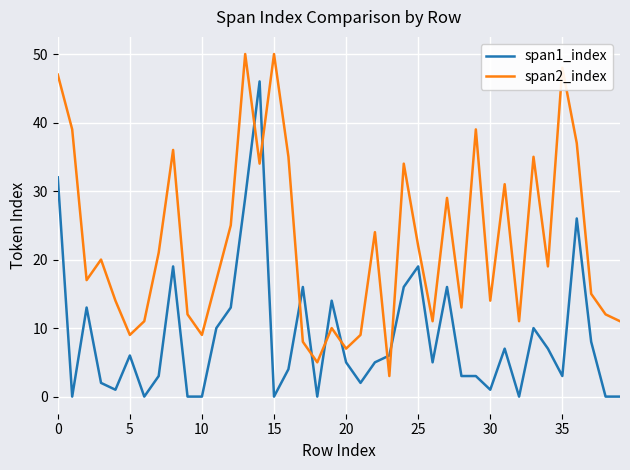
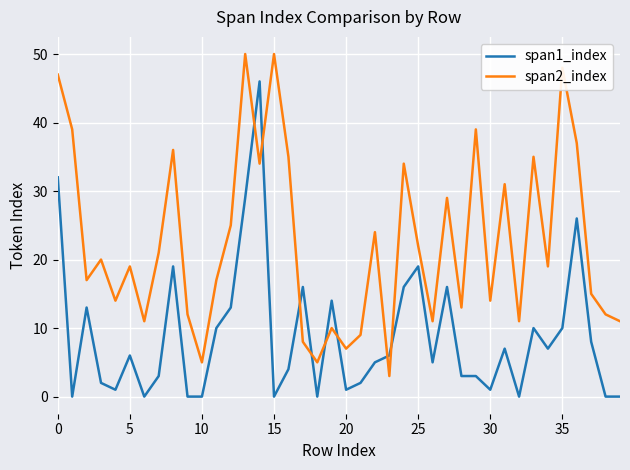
span2_index, 5: 9 -> 19
span2_index, 10: 9 -> 5
span1_index, 20: 5 -> 1
span1_index, 35: 3 -> 10
